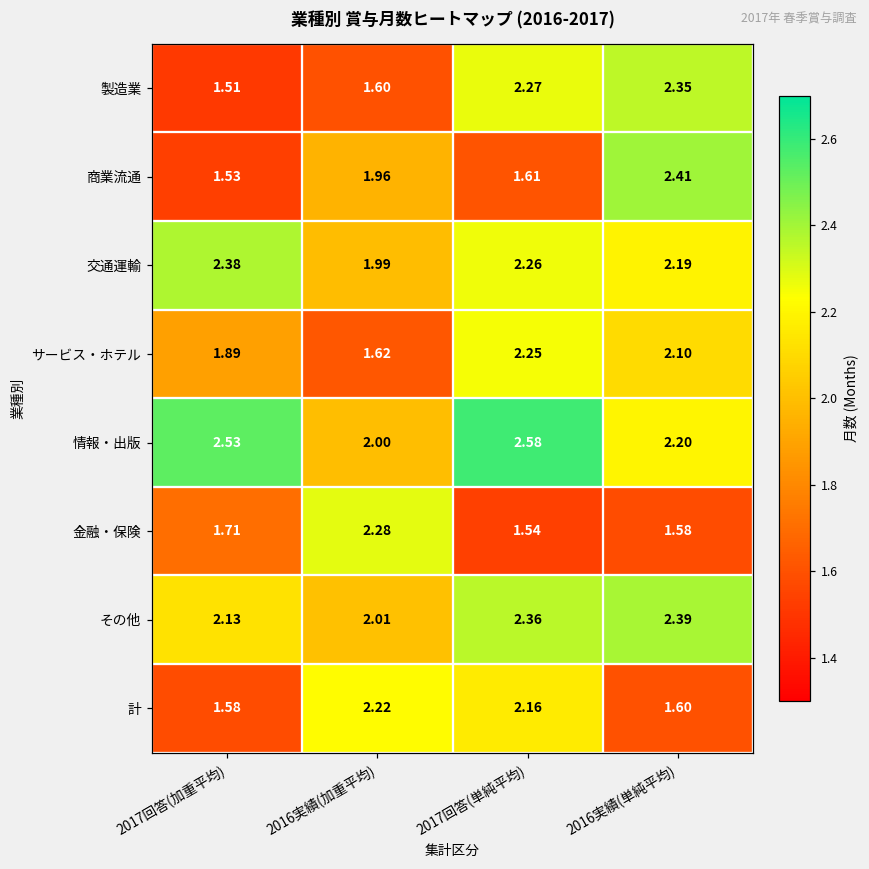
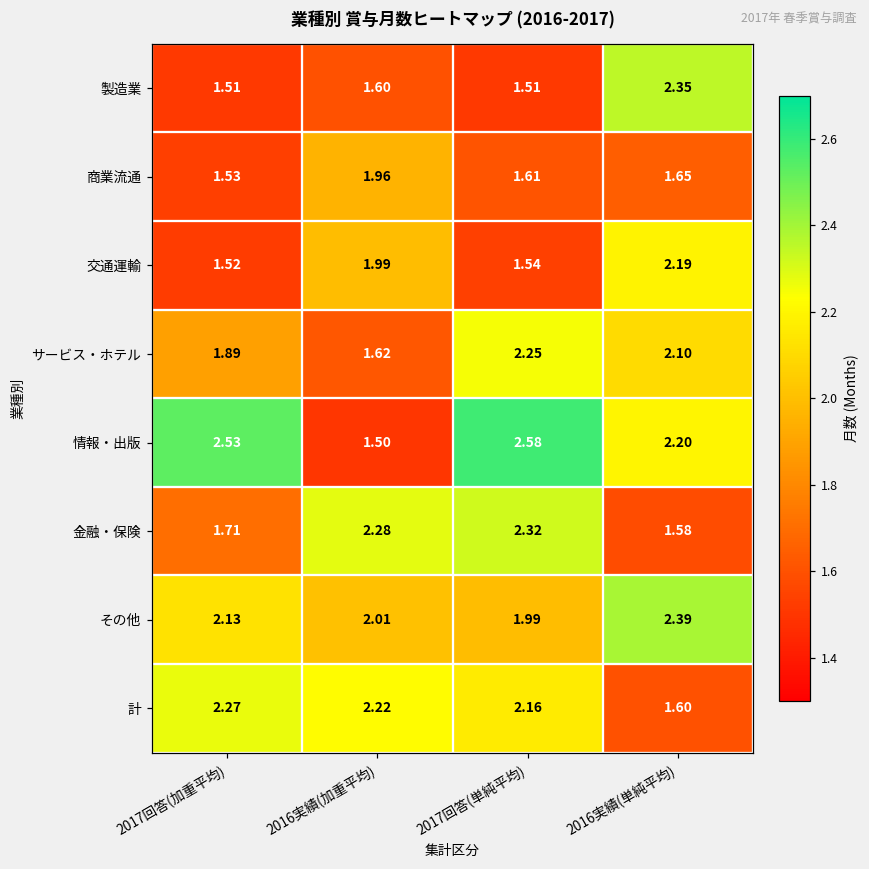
製造業, 2017回答(単純平均): 2.27 -> 1.51
商業流通, 2016実績(単純平均): 2.41 -> 1.65
交通運輸, 2017回答(加重平均): 2.38 -> 1.52
交通運輸, 2017回答(単純平均): 2.26 -> 1.54
情報・出版, 2016実績(加重平均): 2.00 -> 1.50
金融・保険, 2017回答(単純平均): 1.54 -> 2.32
その他, 2017回答(単純平均): 2.36 -> 1.99
計, 2017回答(加重平均): 1.58 -> 2.27
